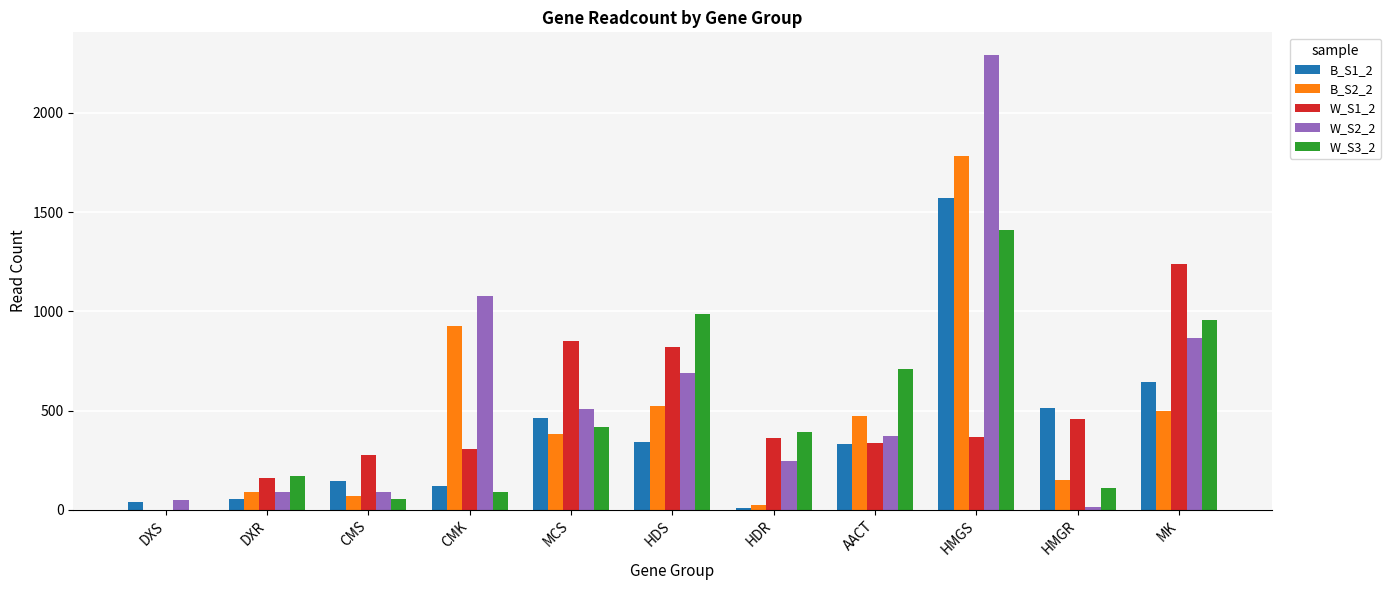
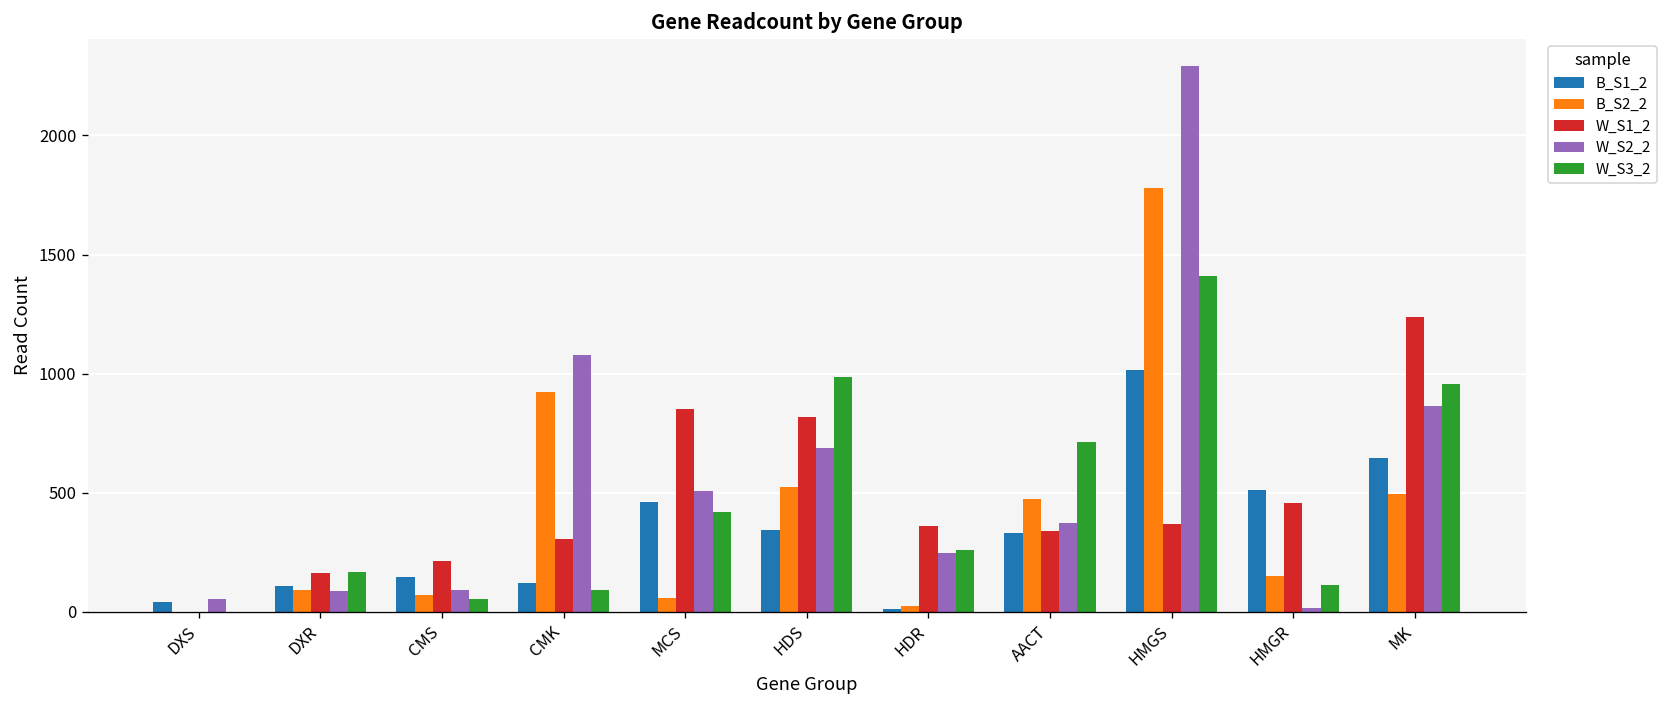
B_S1_2, DXR: 60 -> 110
W_S1_2, CMS: 280 -> 210
B_S2_2, MCS: 380 -> 60
W_S3_2, HDR: 390 -> 260
B_S1_2, HMGS: 1570 -> 1020
